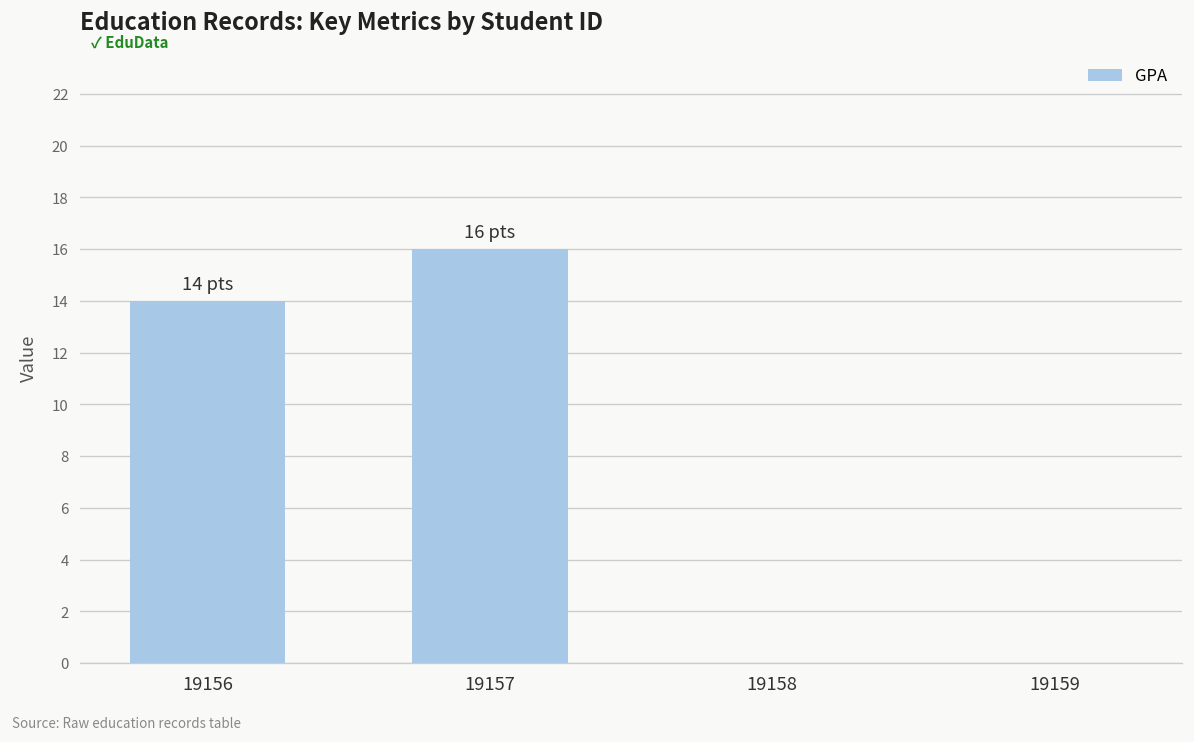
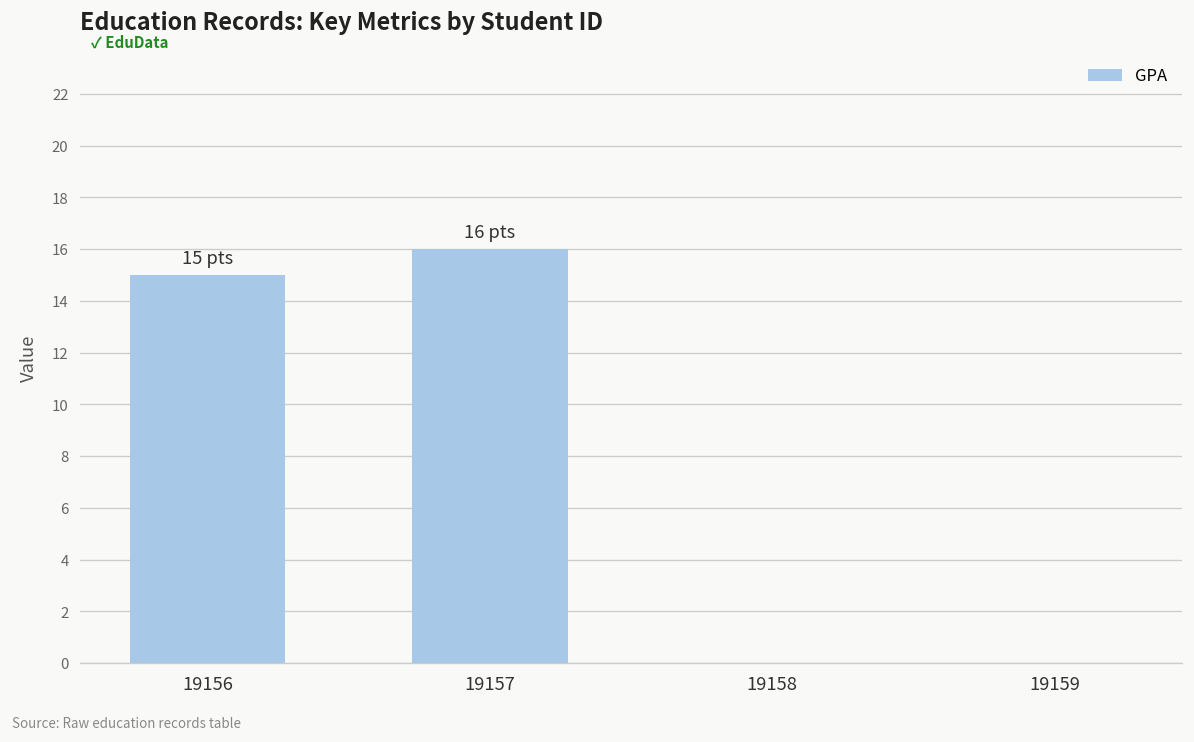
19156: 14 -> 15
